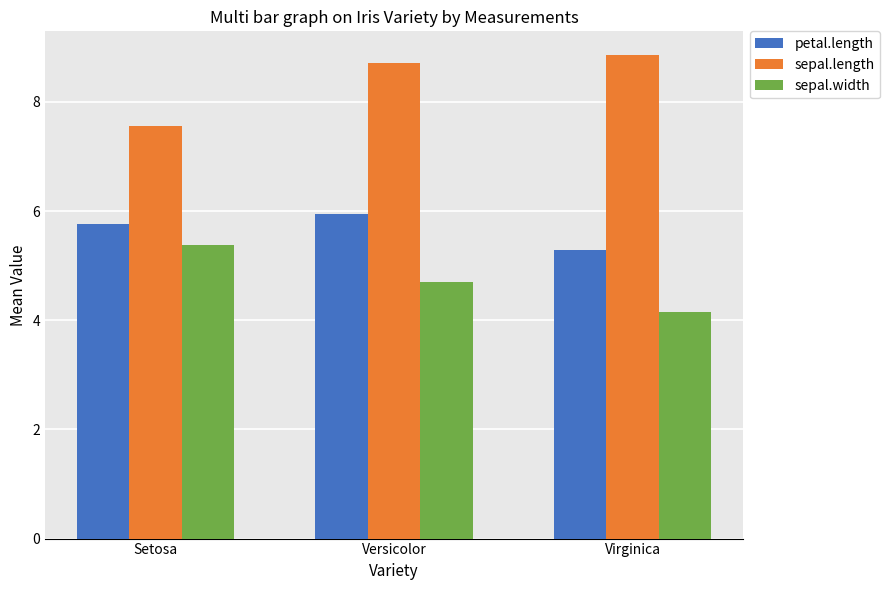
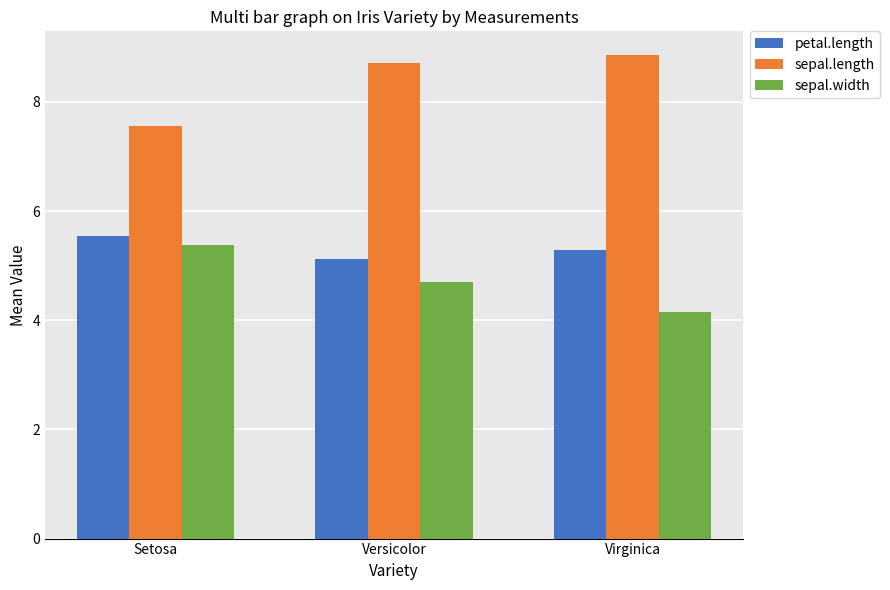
petal.length, Setosa: 5.8 -> 5.5
petal.length, Versicolor: 5.9 -> 5.1
